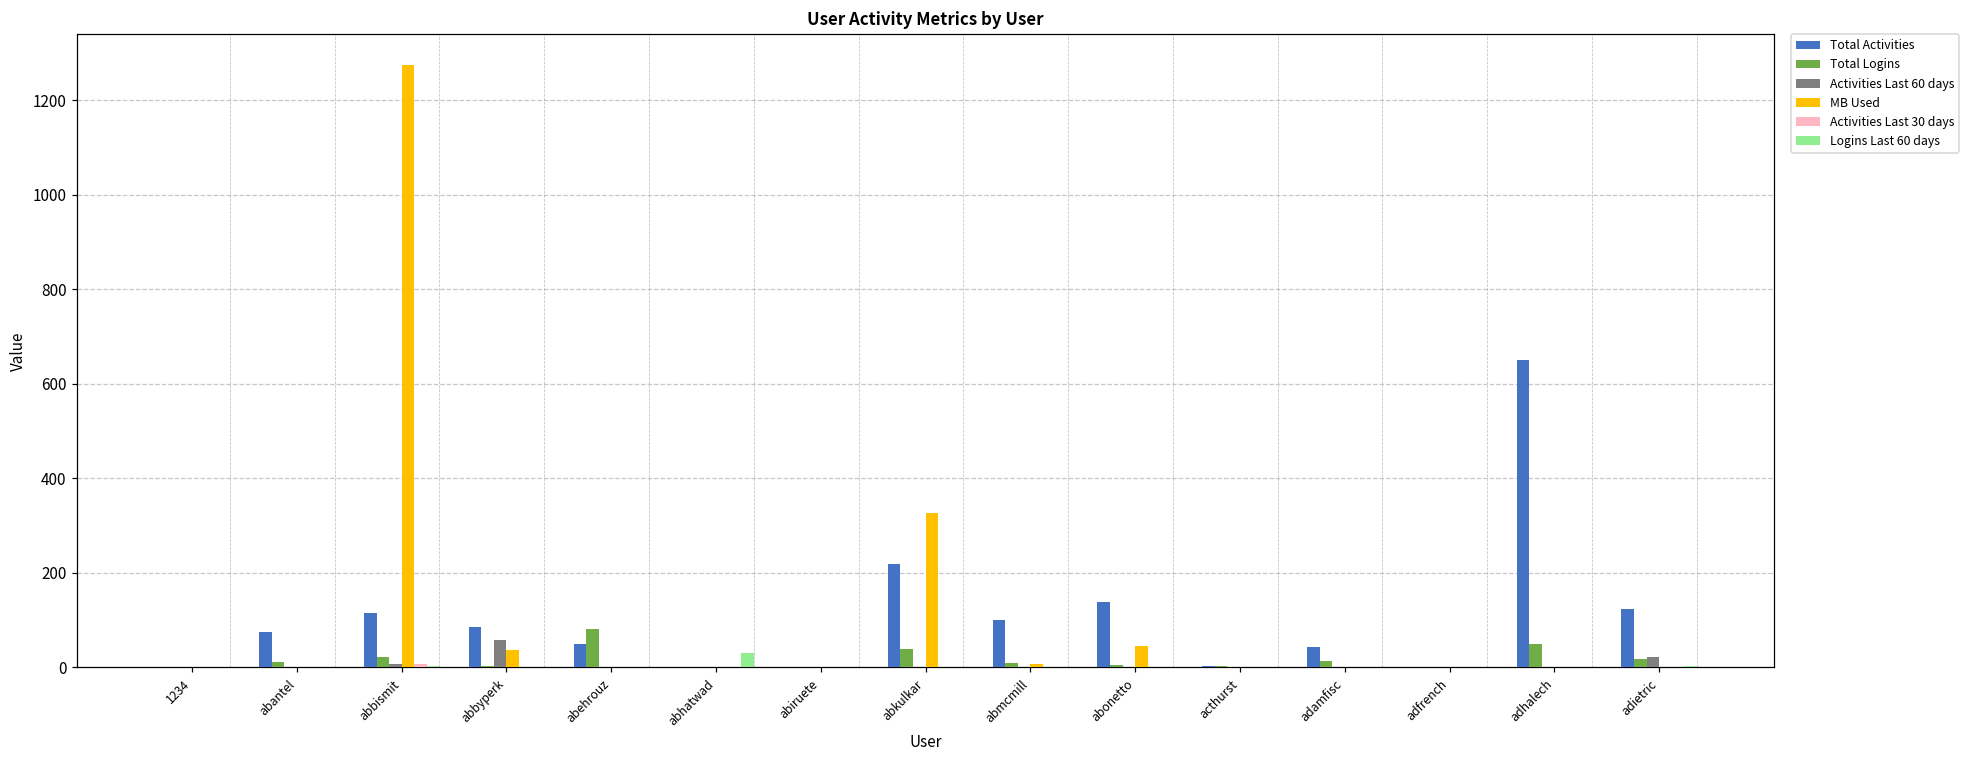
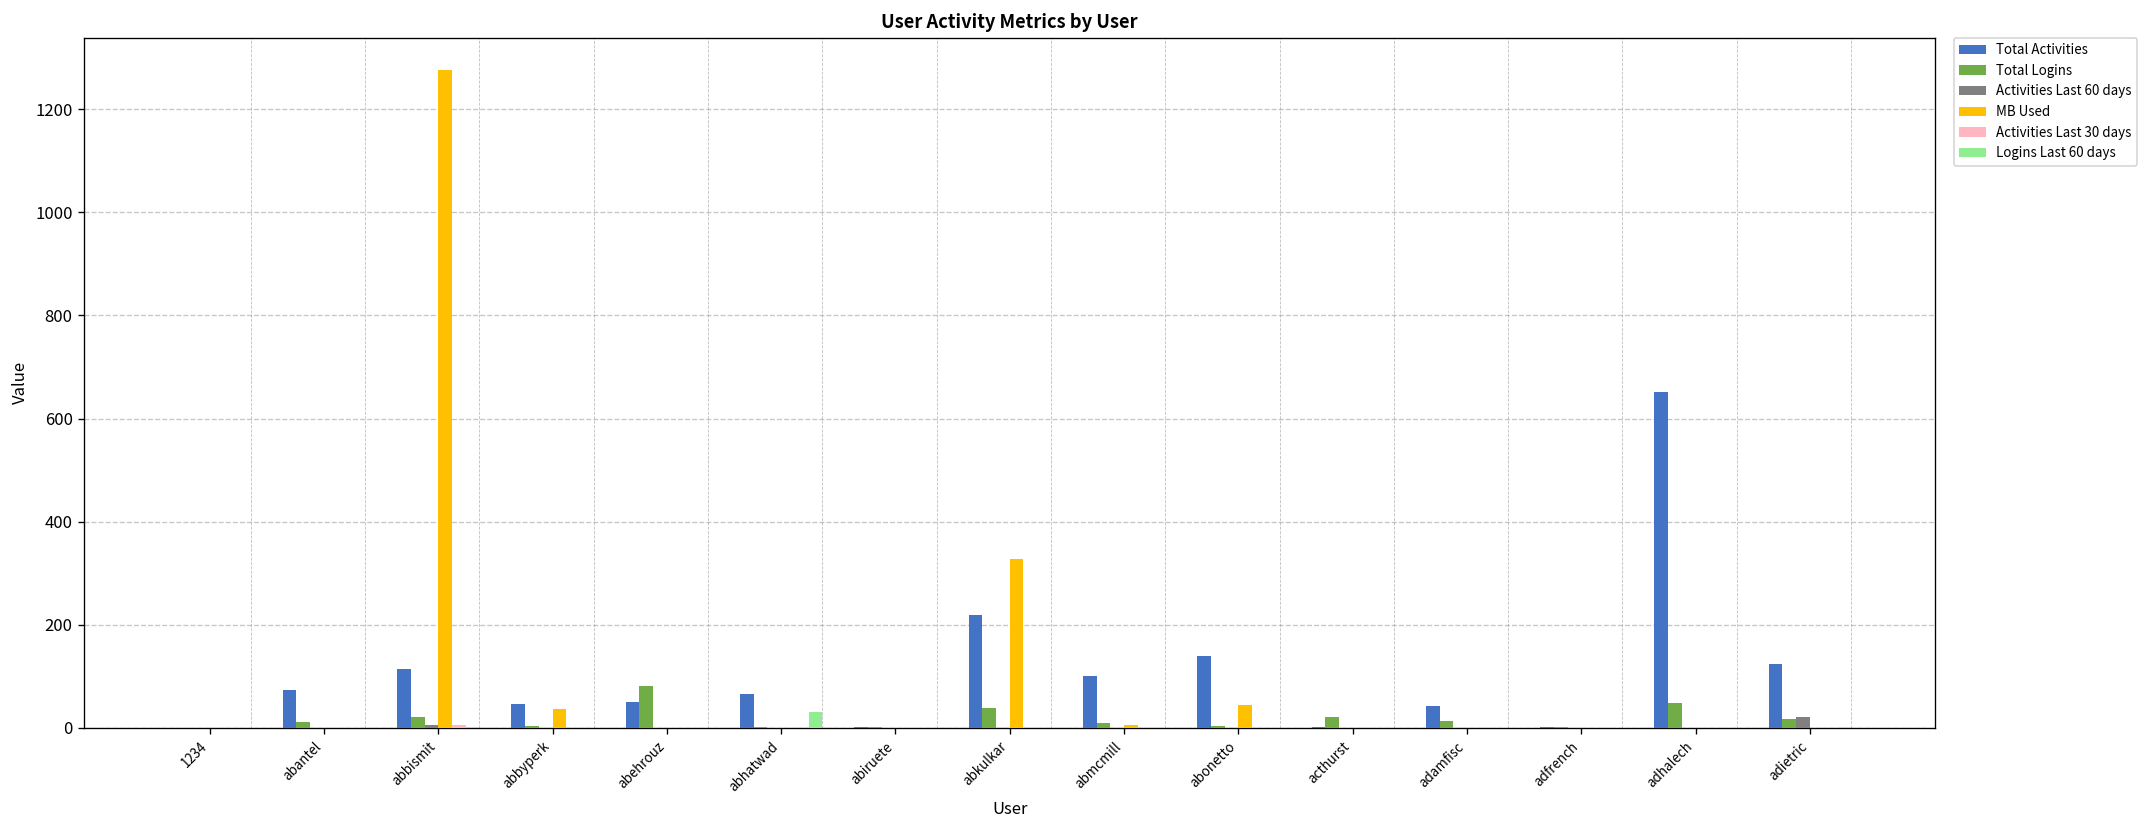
Total Activities, abbyperk: 90 -> 50
Activities Last 60 days, abbyperk: 60 -> 0
Total Activities, abhatwad: 0 -> 70
Total Logins, acthurst: 0 -> 20
